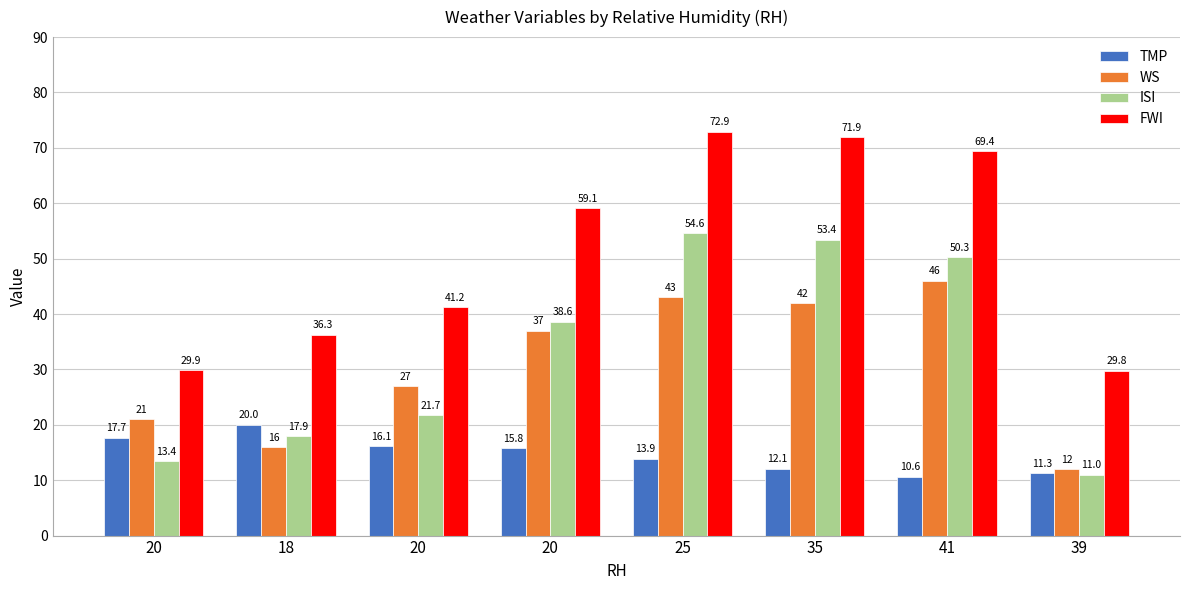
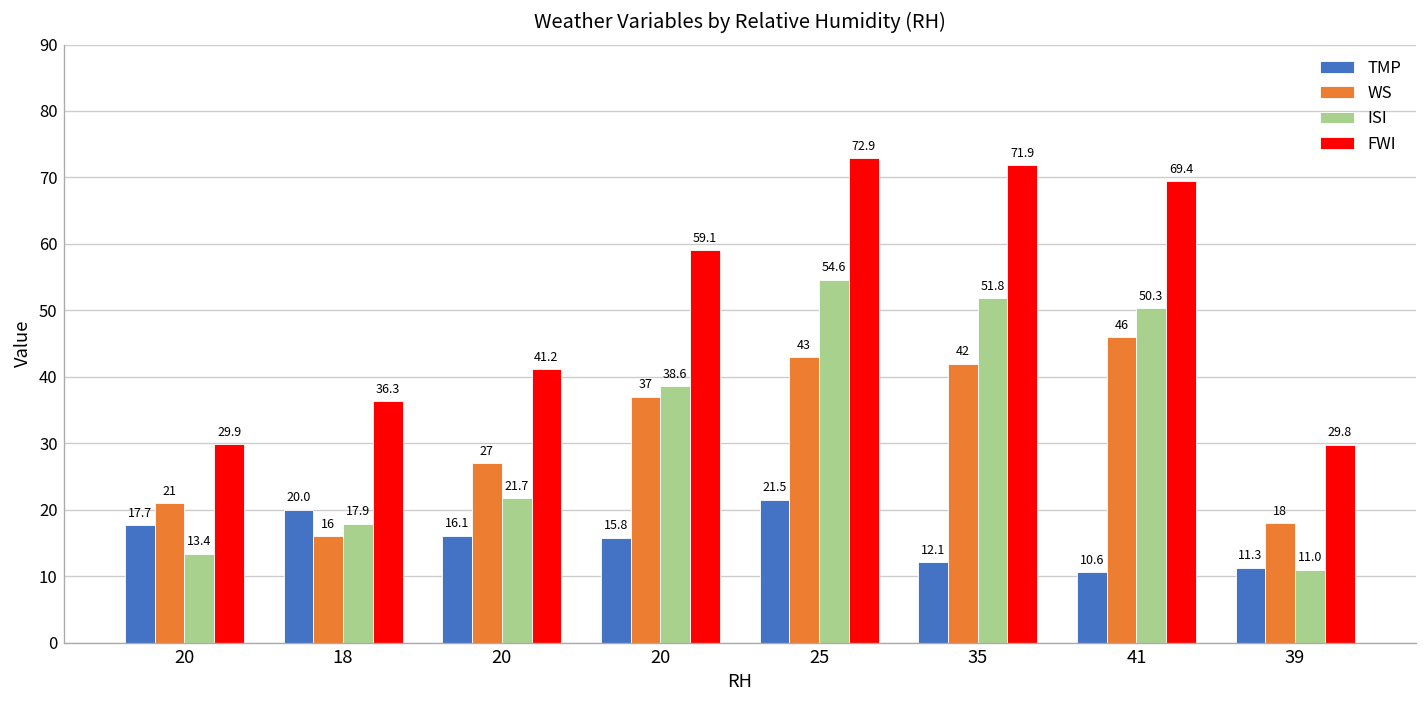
TMP, 25: 13.9 -> 21.5
ISI, 35: 53.4 -> 51.8
WS, 39: 12 -> 18
